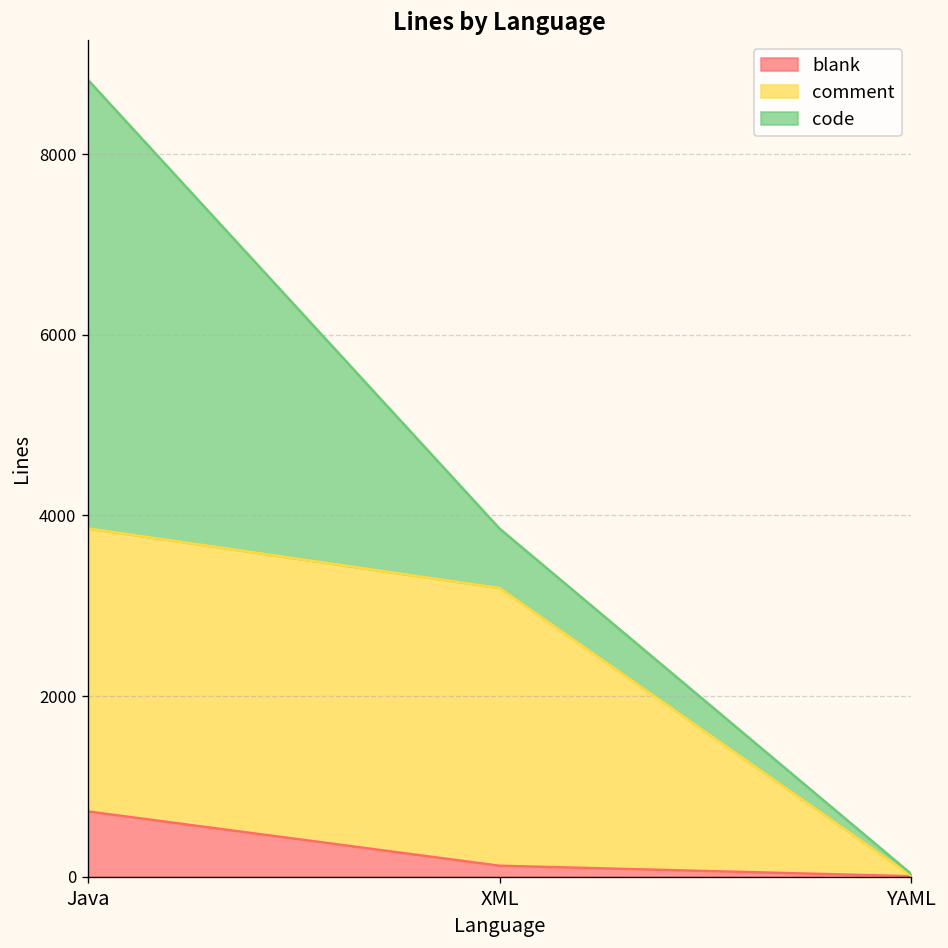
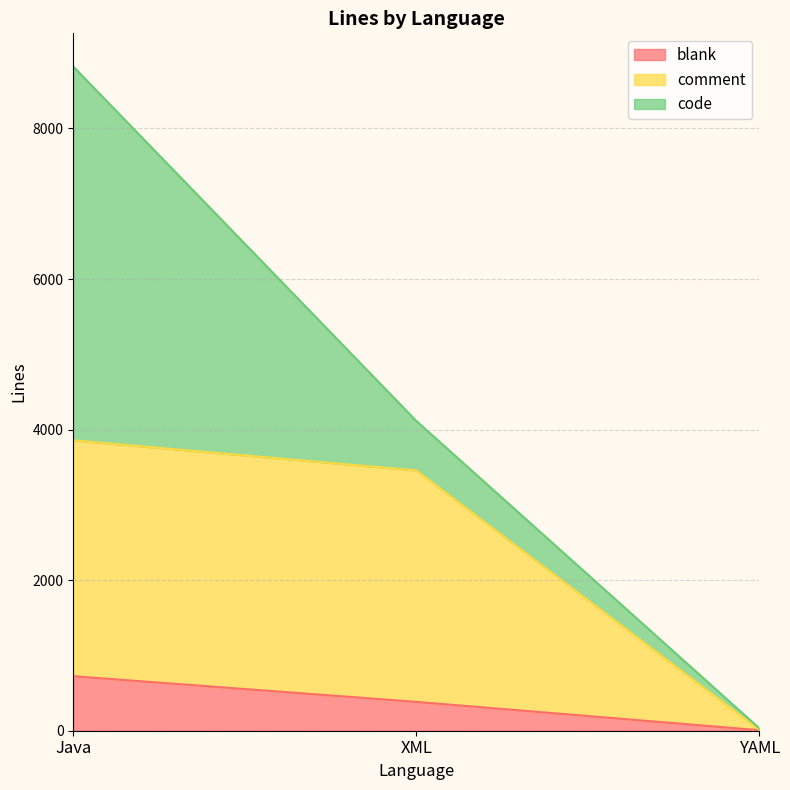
blank, XML: 100 -> 400
